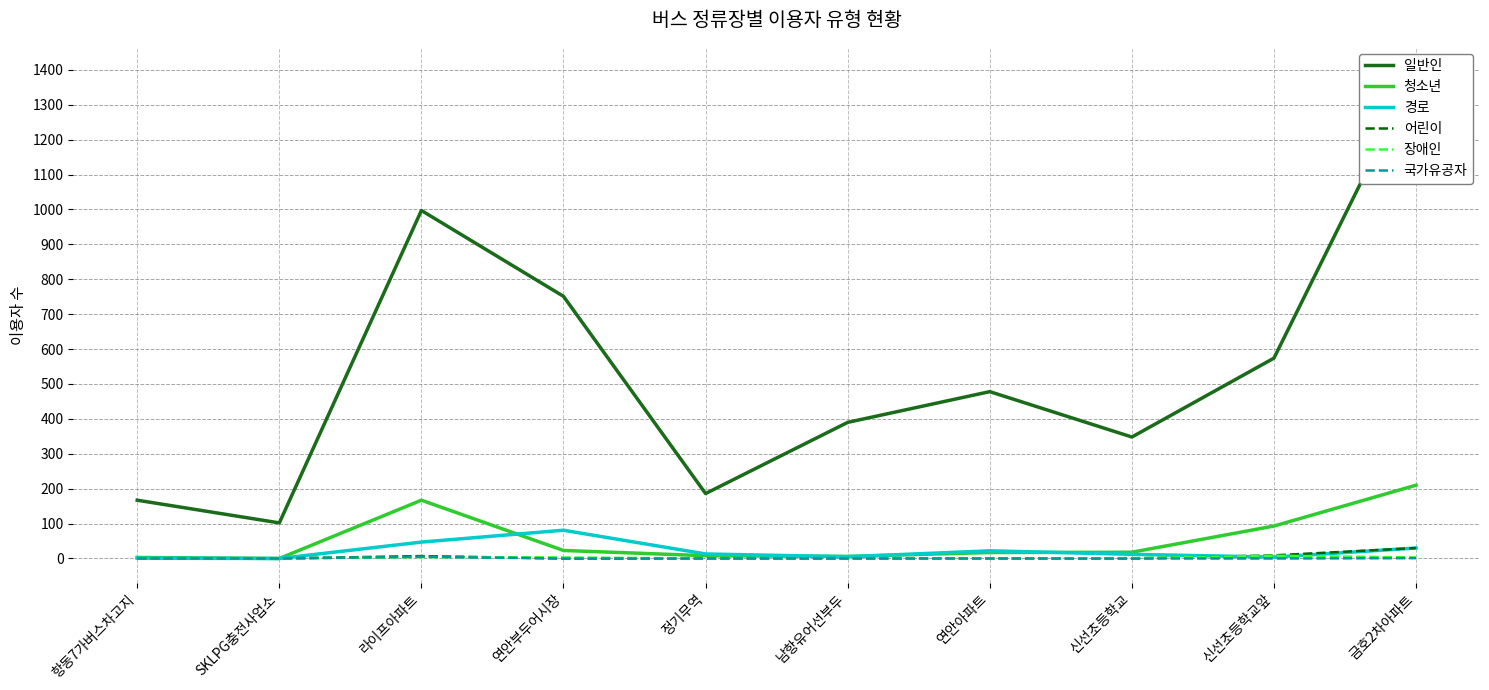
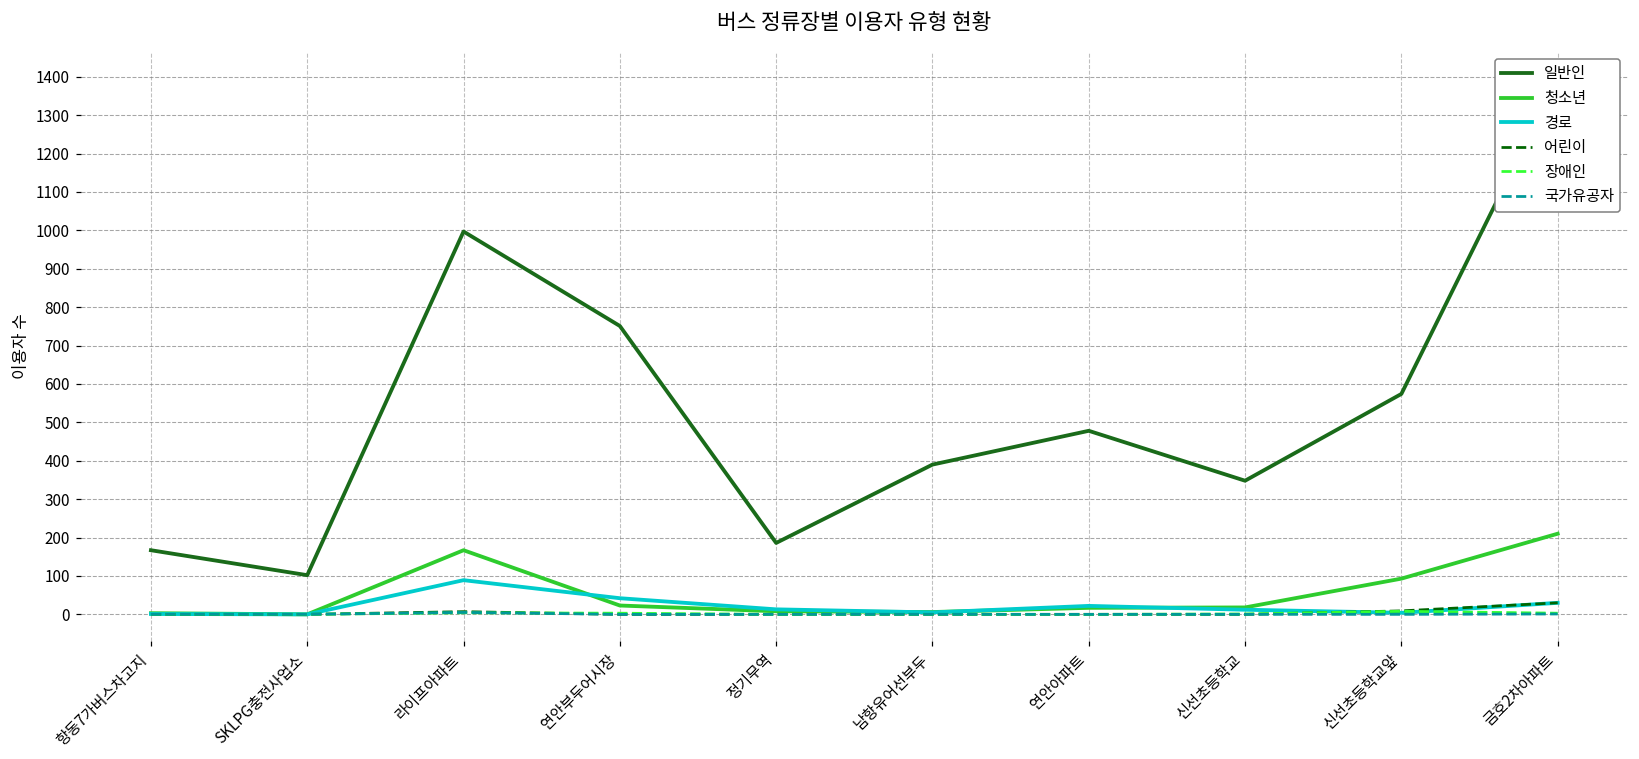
경로, 라이프아파트: 50 -> 90
경로, 연안부두어시장: 80 -> 40
